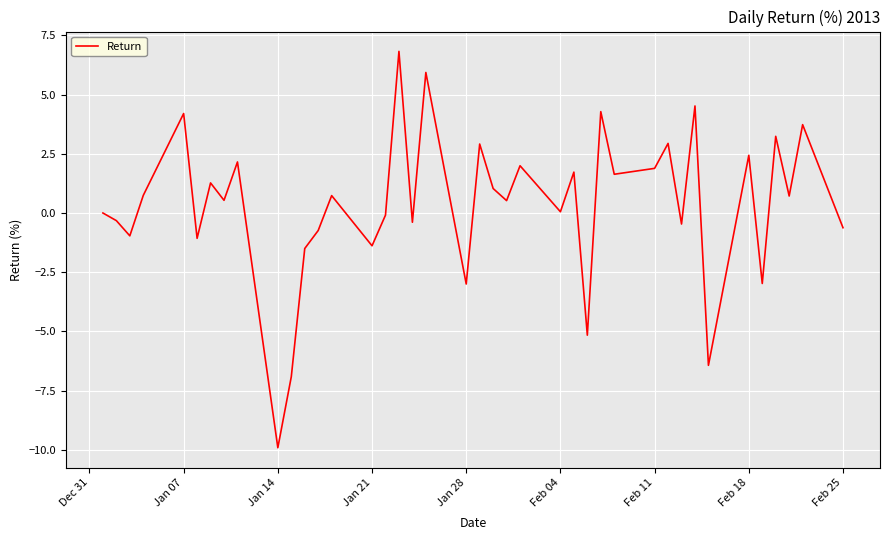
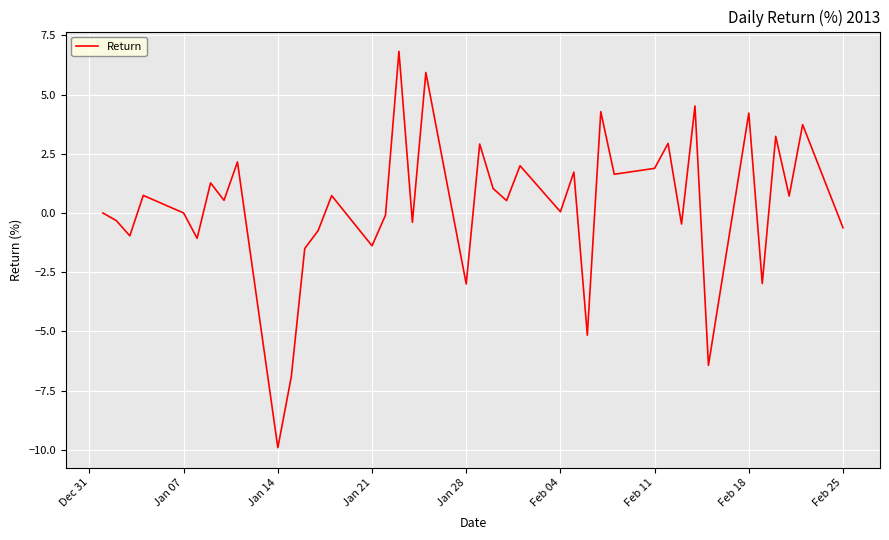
Jan 07: 4.2 -> 0.0
Feb 18: 2.4 -> 4.2
